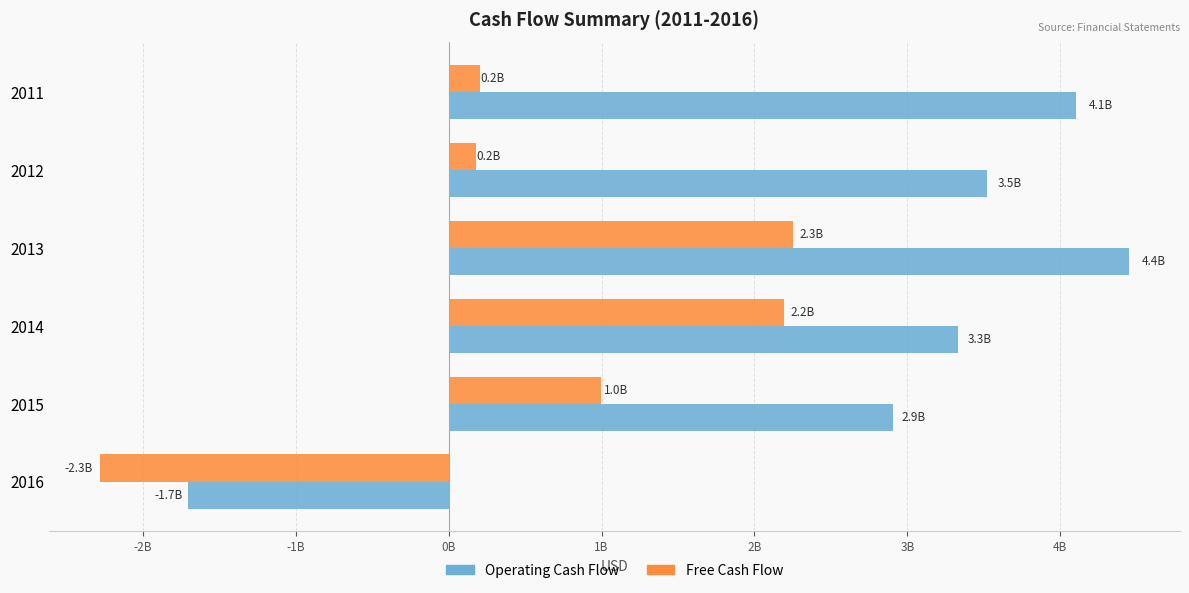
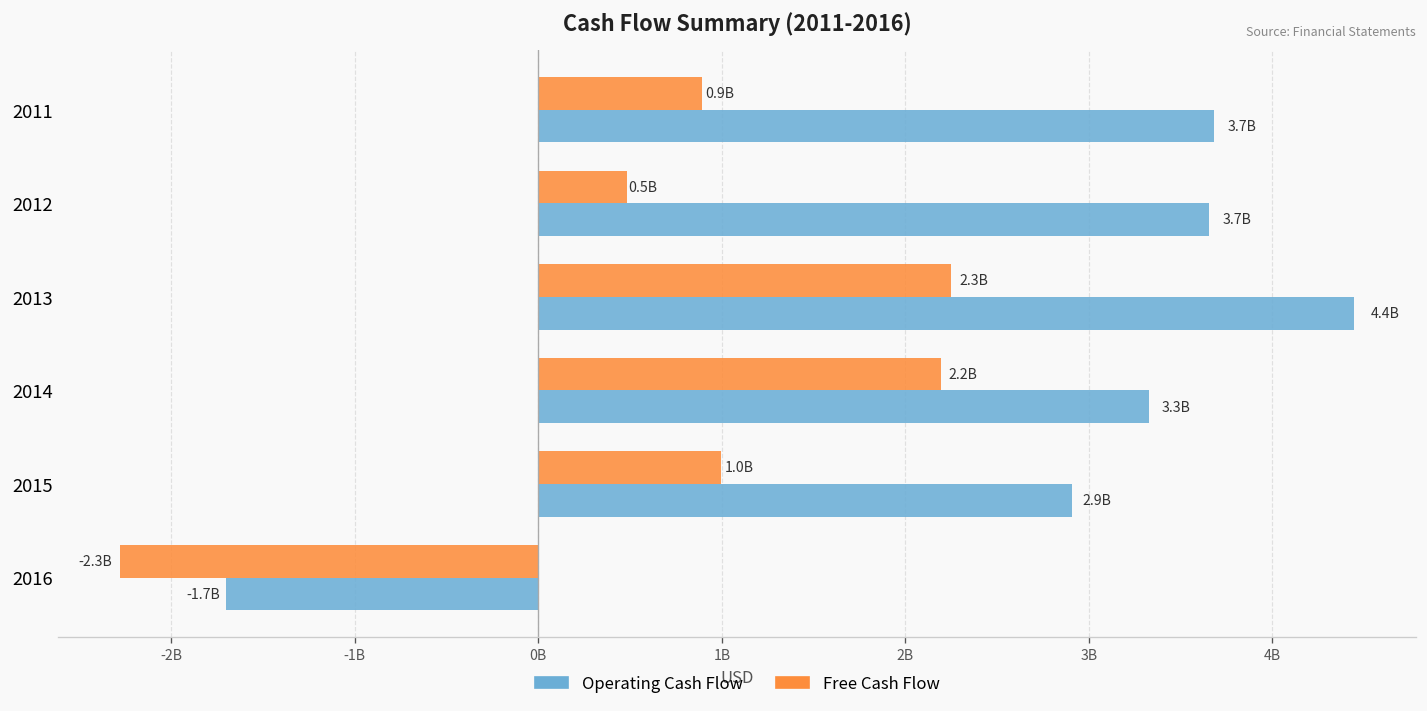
Free Cash Flow, 2011: 0.2B -> 0.9B
Operating Cash Flow, 2011: 4.1B -> 3.7B
Free Cash Flow, 2012: 0.2B -> 0.5B
Operating Cash Flow, 2012: 3.5B -> 3.7B
